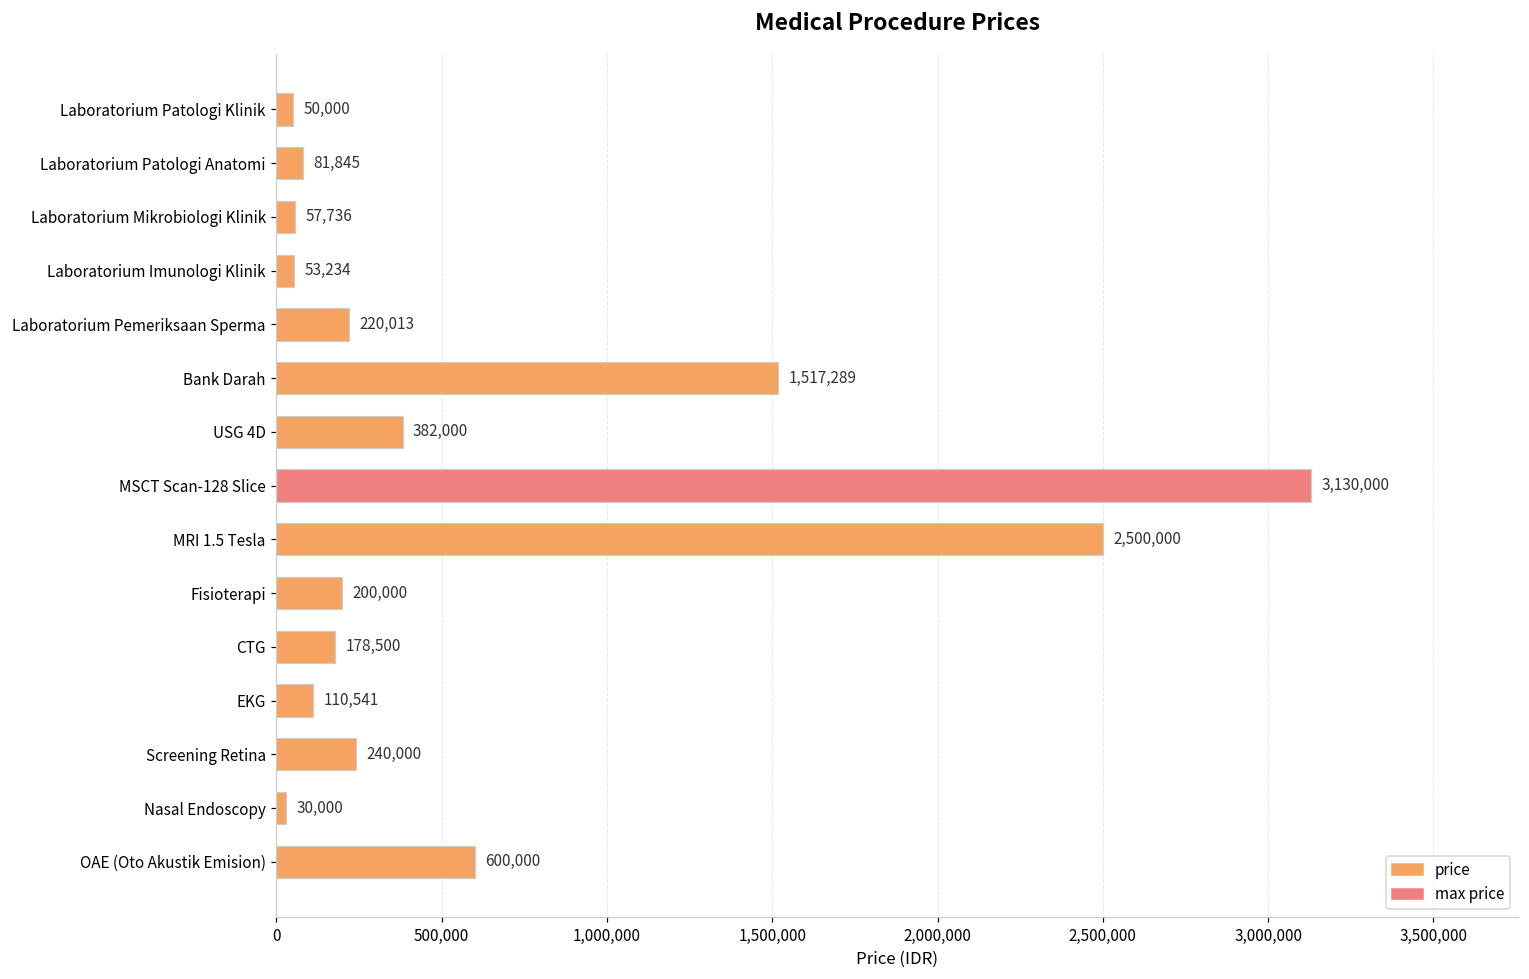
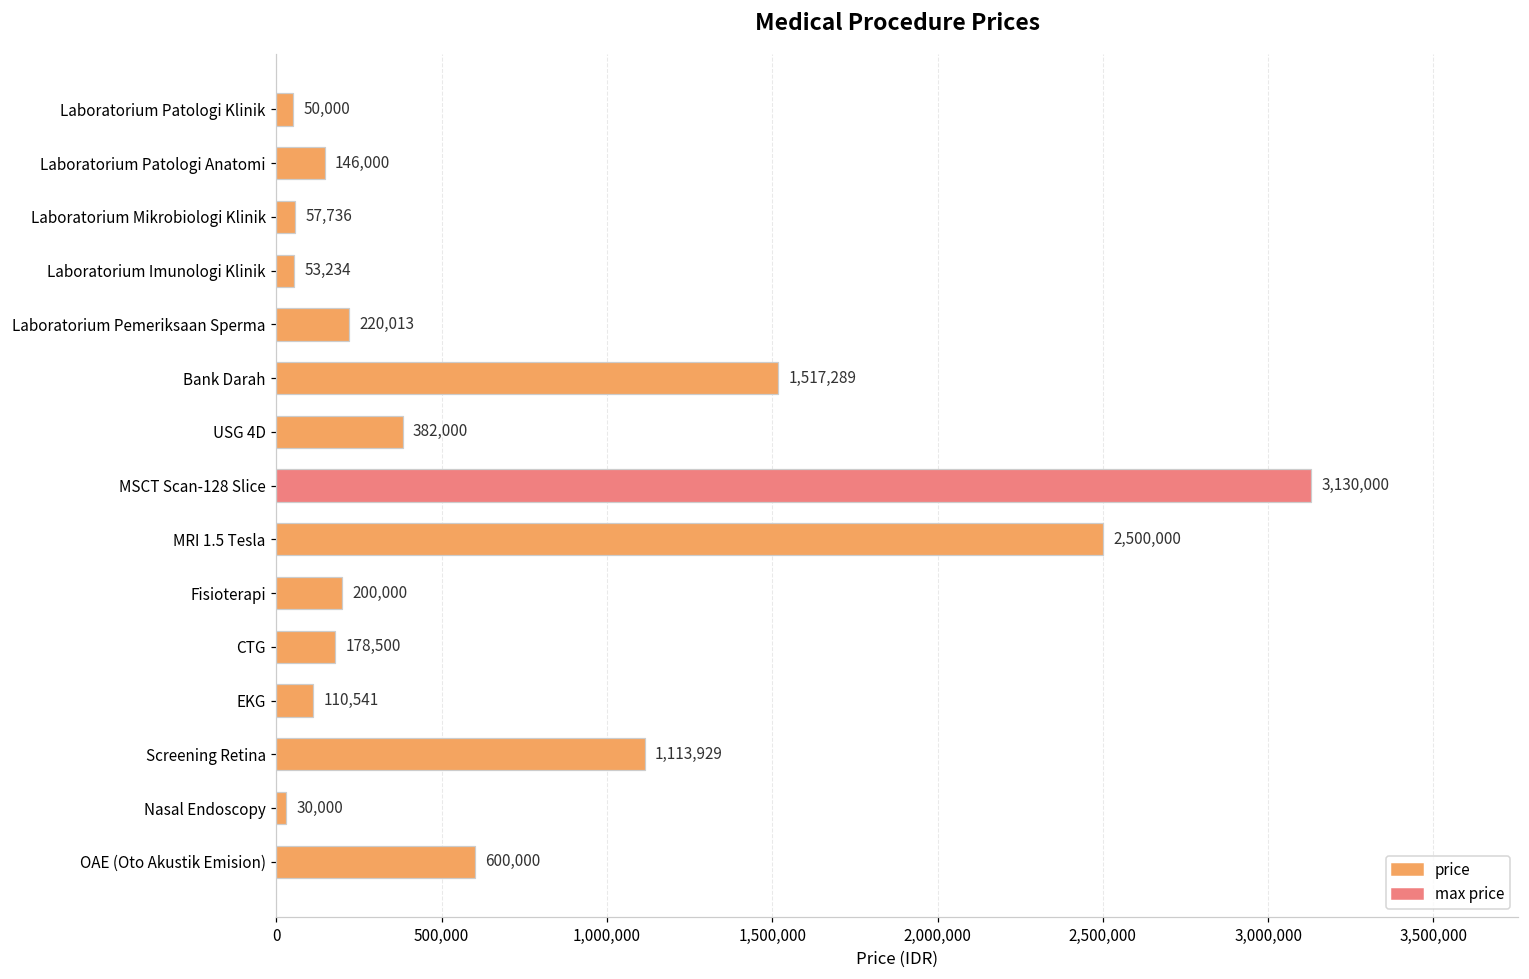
Laboratorium Patologi Anatomi: 81,845 -> 146,000
Screening Retina: 240,000 -> 1,113,929
